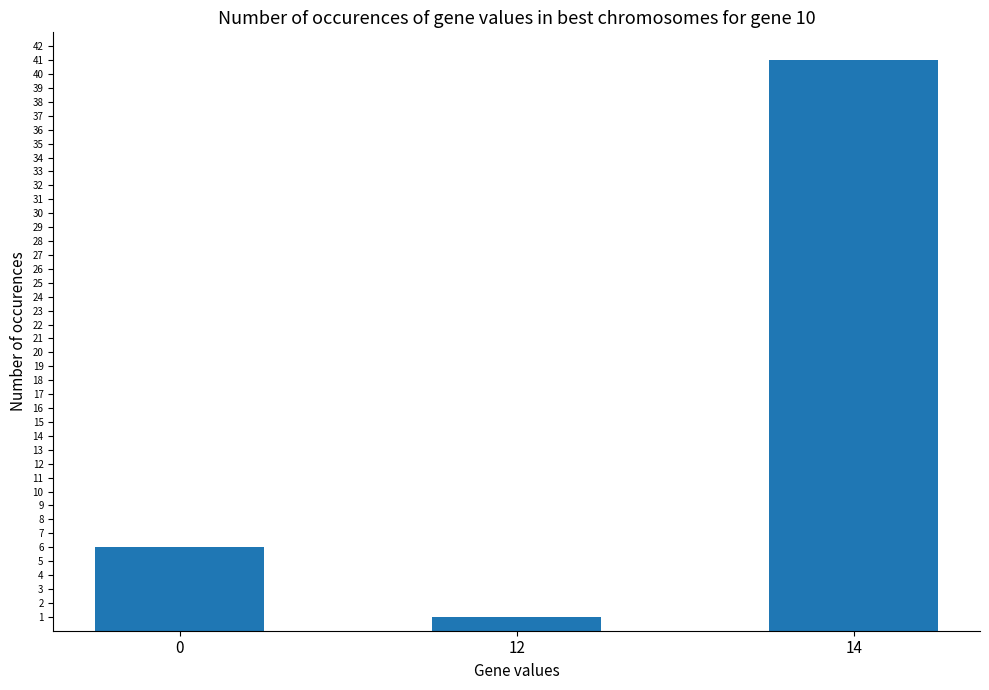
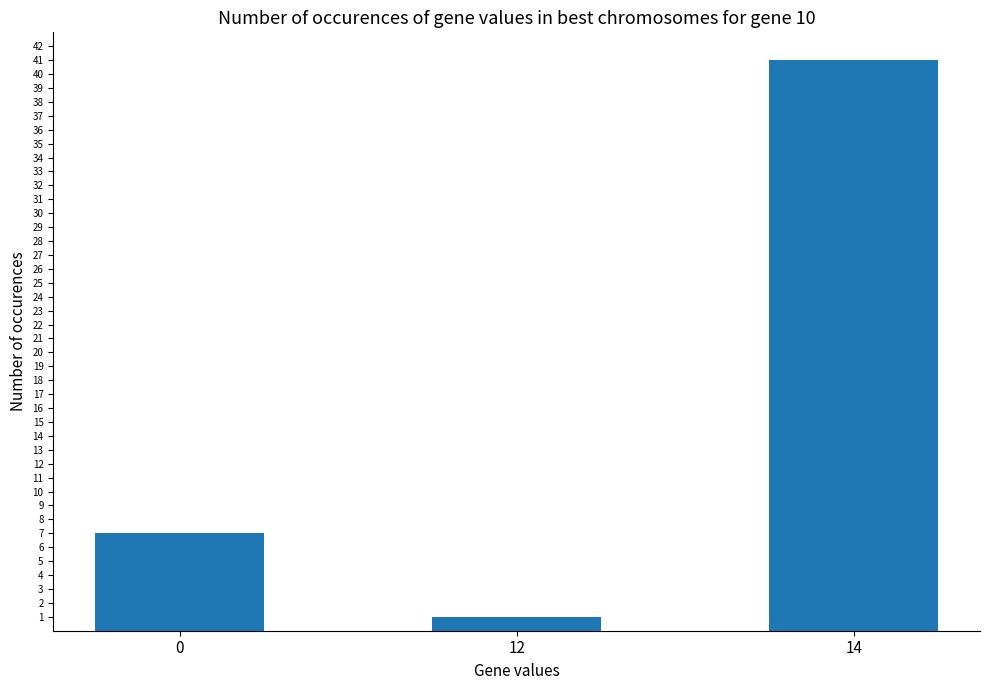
0: 6 -> 7
